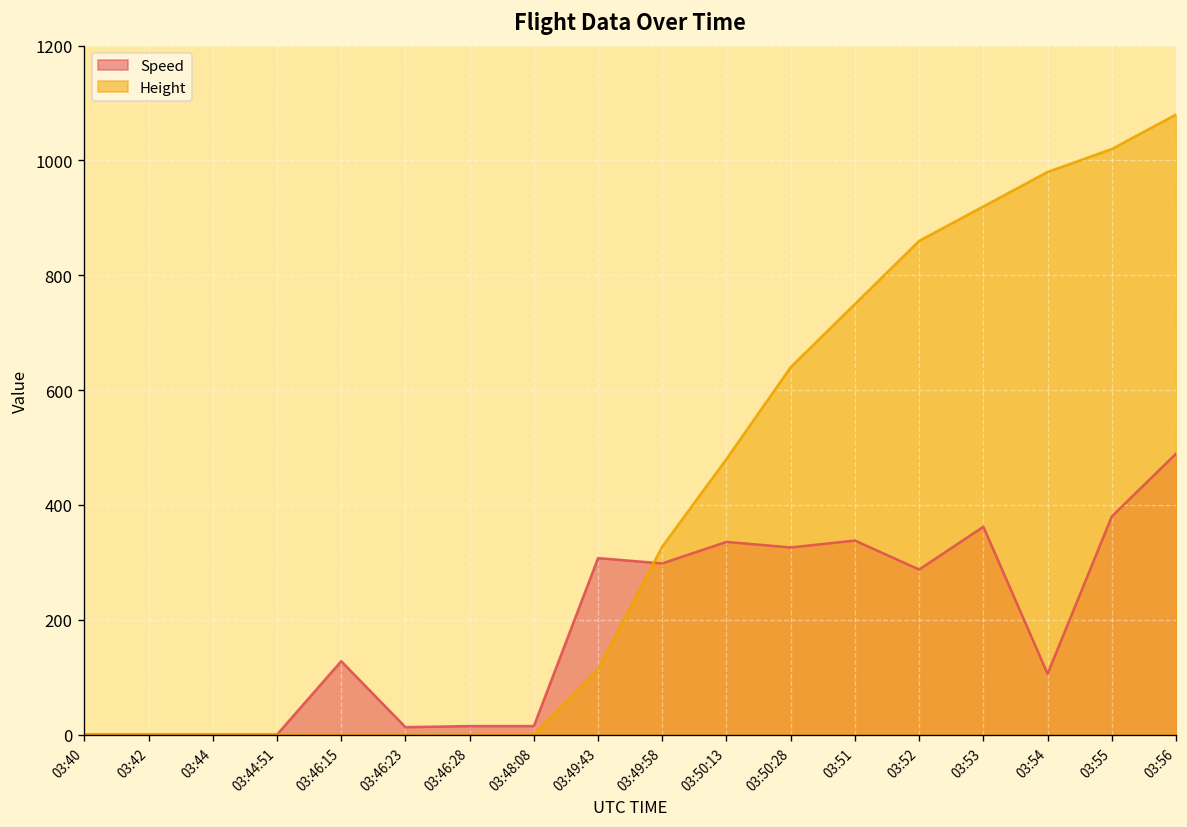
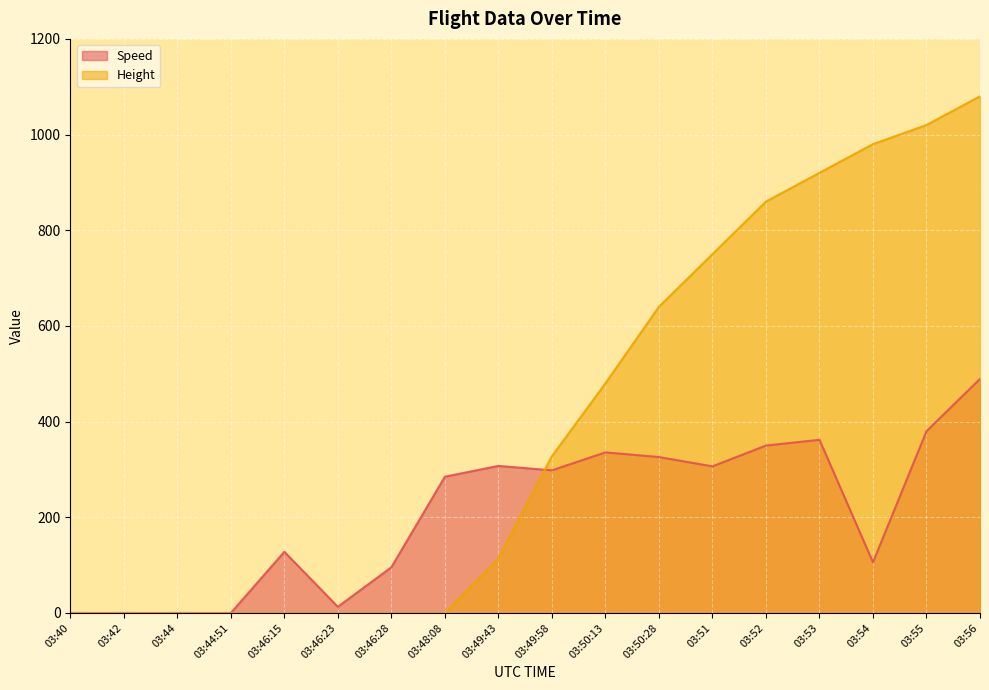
Speed, 03:46:28: 10 -> 100
Speed, 03:48:08: 10 -> 280
Speed, 03:51: 340 -> 310
Speed, 03:52: 290 -> 350
